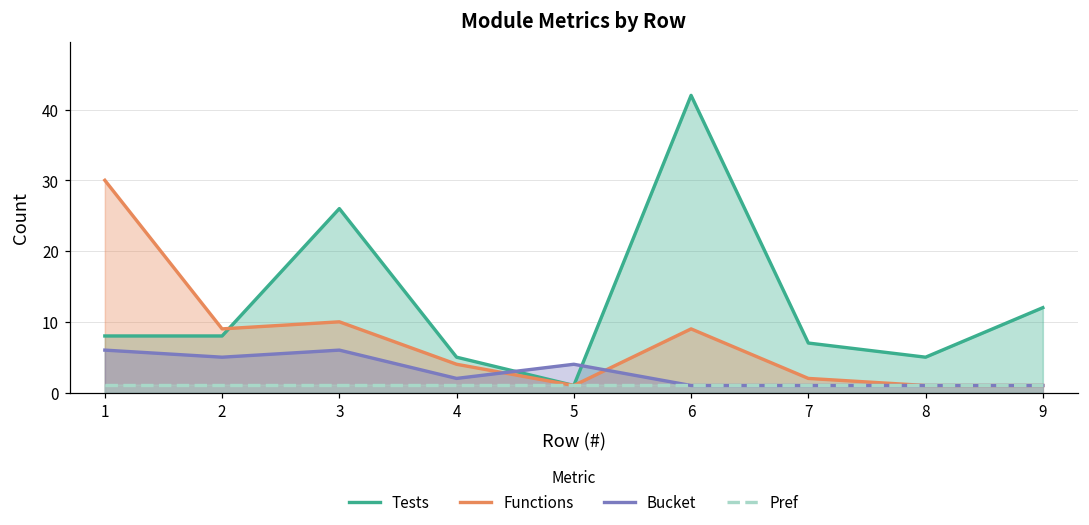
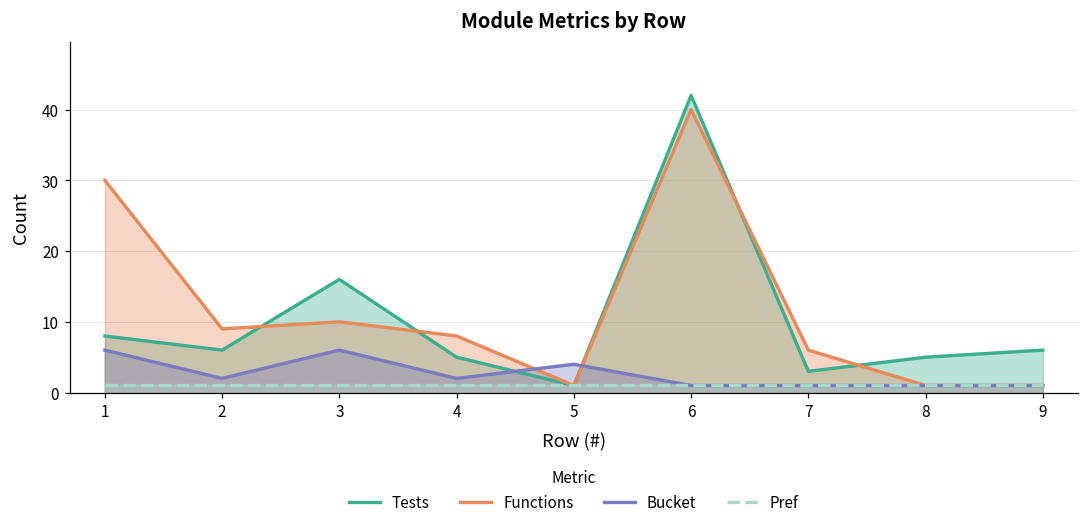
Tests, 2: 8 -> 6
Bucket, 2: 5 -> 2
Tests, 3: 26 -> 16
Functions, 4: 4 -> 8
Functions, 6: 9 -> 40
Tests, 7: 7 -> 3
Functions, 7: 2 -> 6
Tests, 9: 12 -> 6
